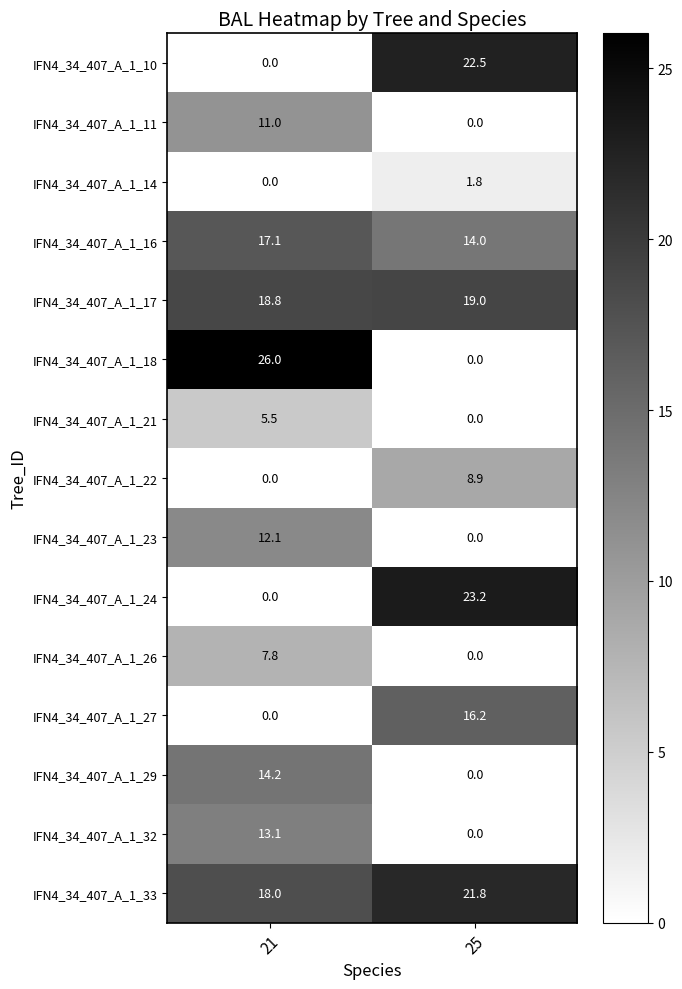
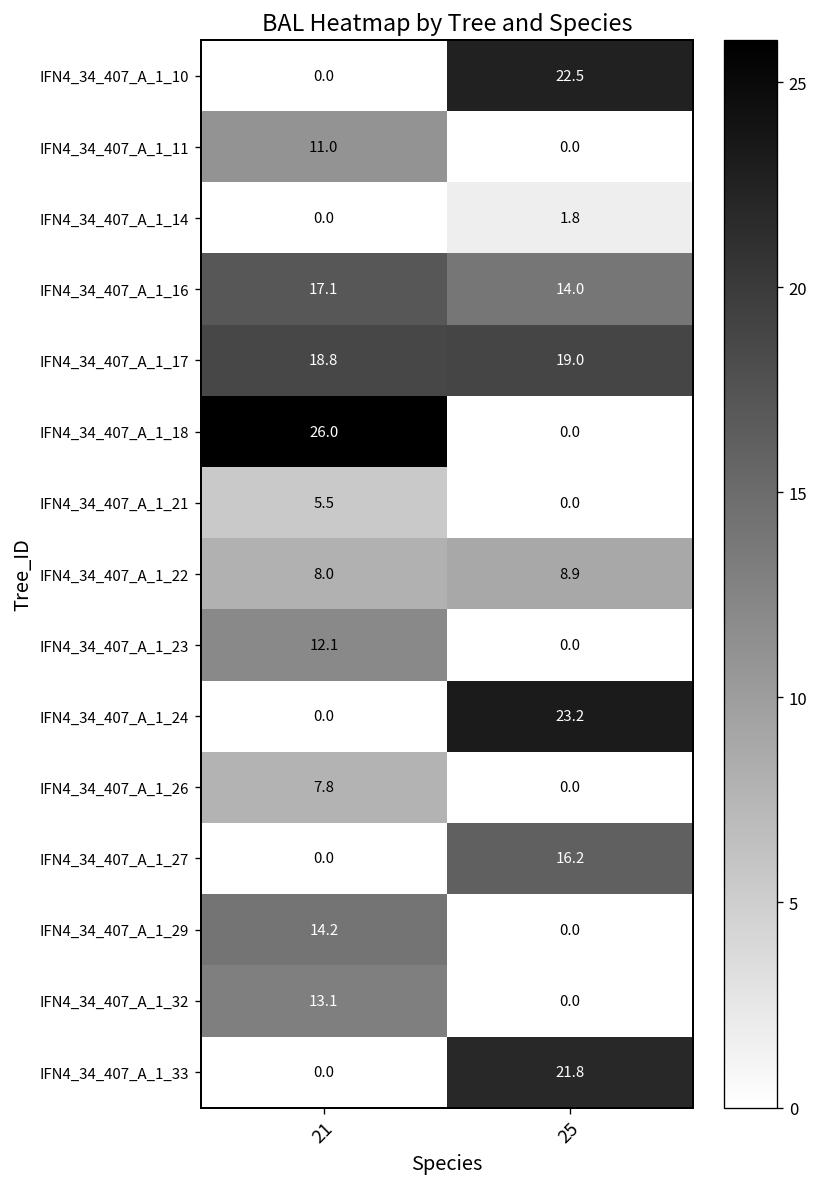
IFN4_34_407_A_1_22, 21: 0.0 -> 8.0
IFN4_34_407_A_1_33, 21: 18.0 -> 0.0
